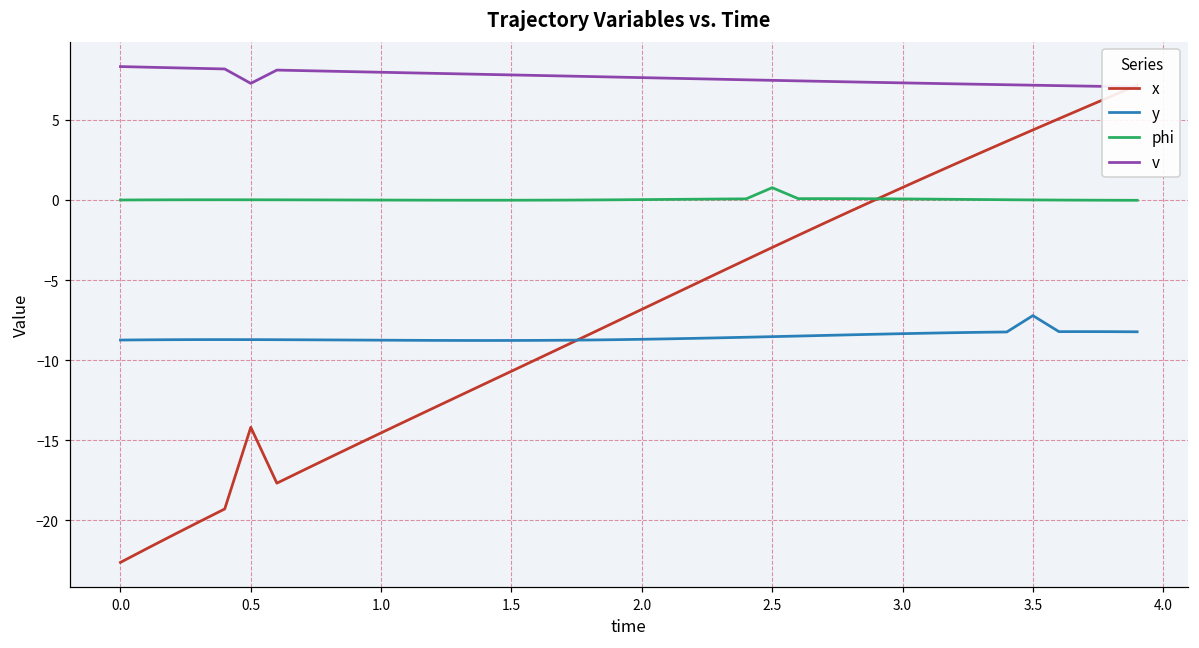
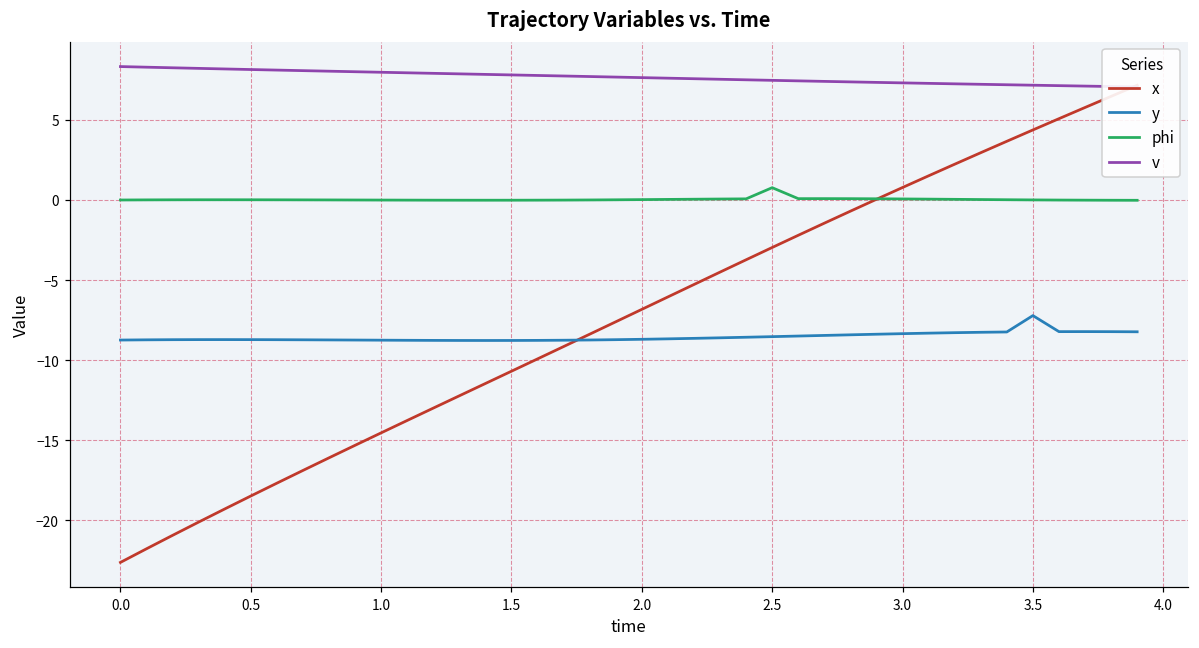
x, 0.5: -14.2 -> -18.5
v, 0.5: 7.3 -> 8.2
